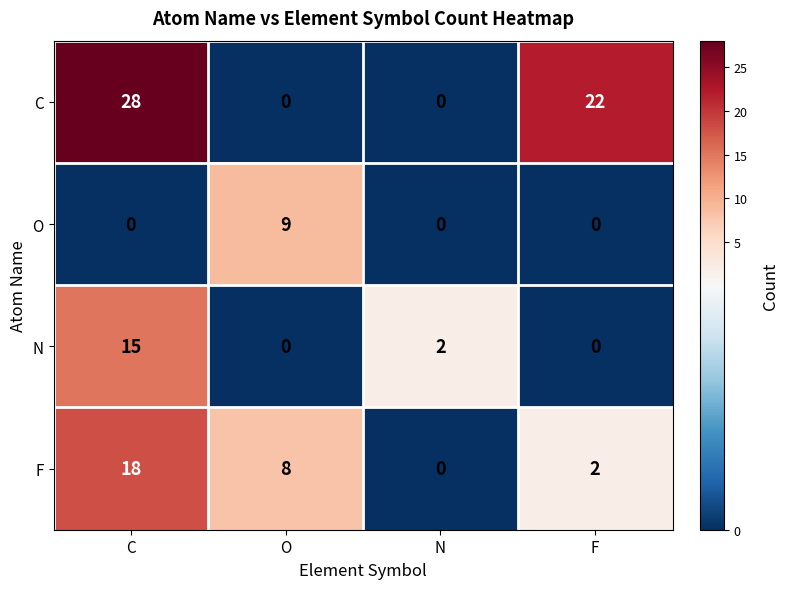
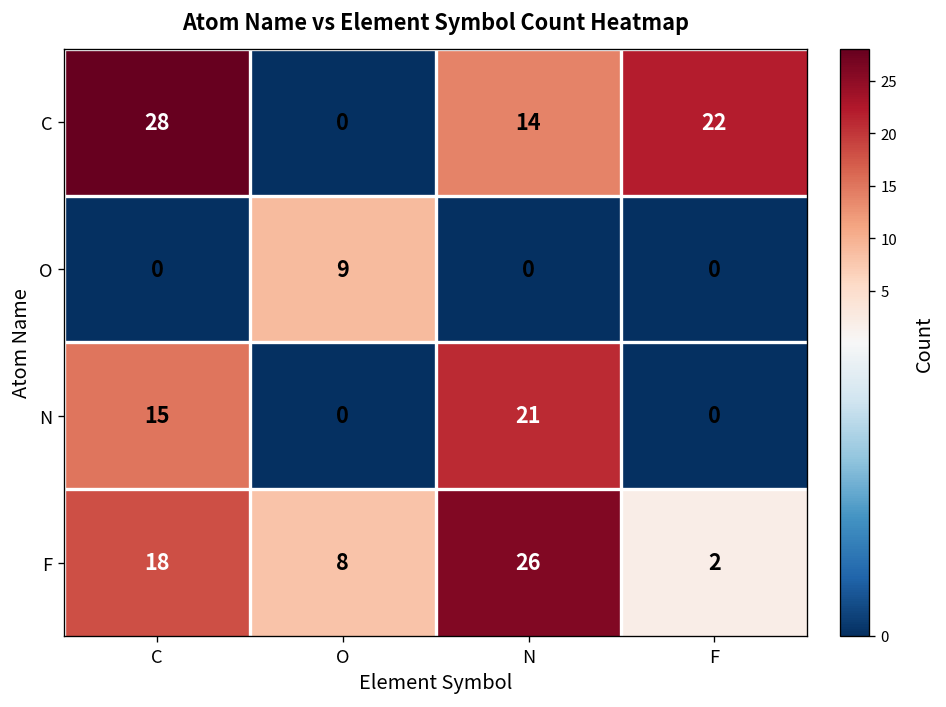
C, N: 0 -> 14
N, N: 2 -> 21
F, N: 0 -> 26
